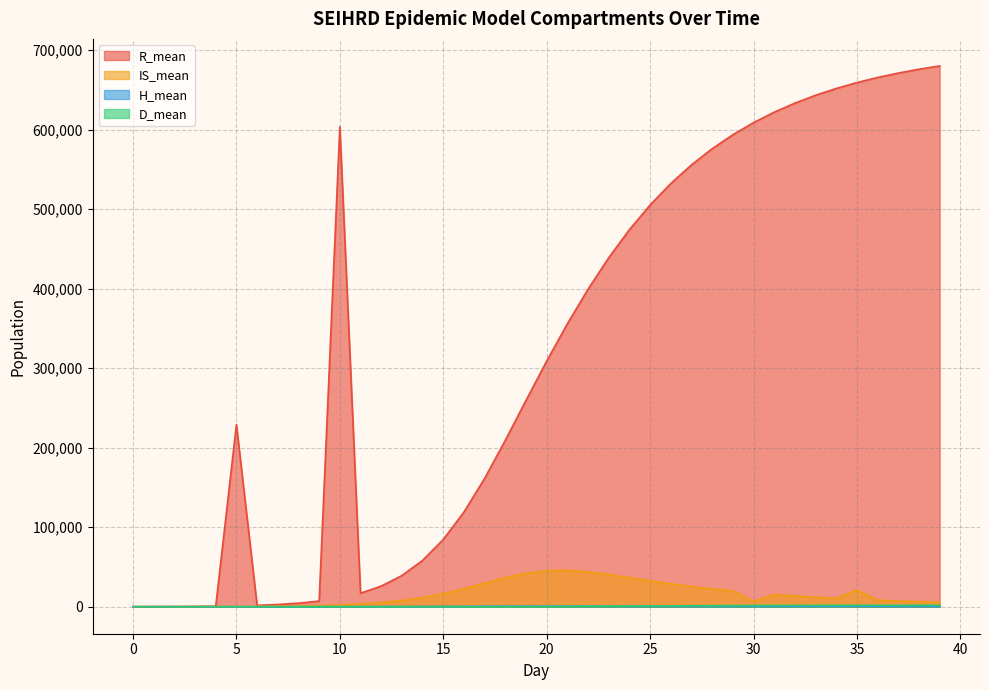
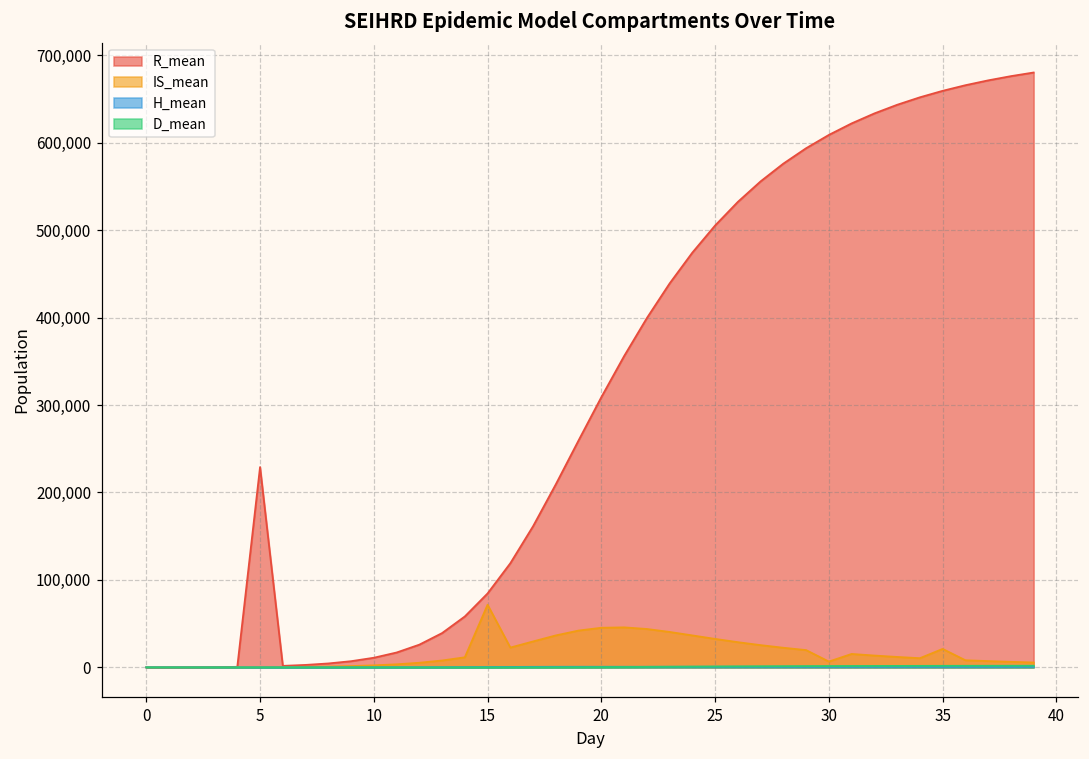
R_mean, 10: 600,000 -> 10,000
IS_mean, 15: 20,000 -> 70,000
